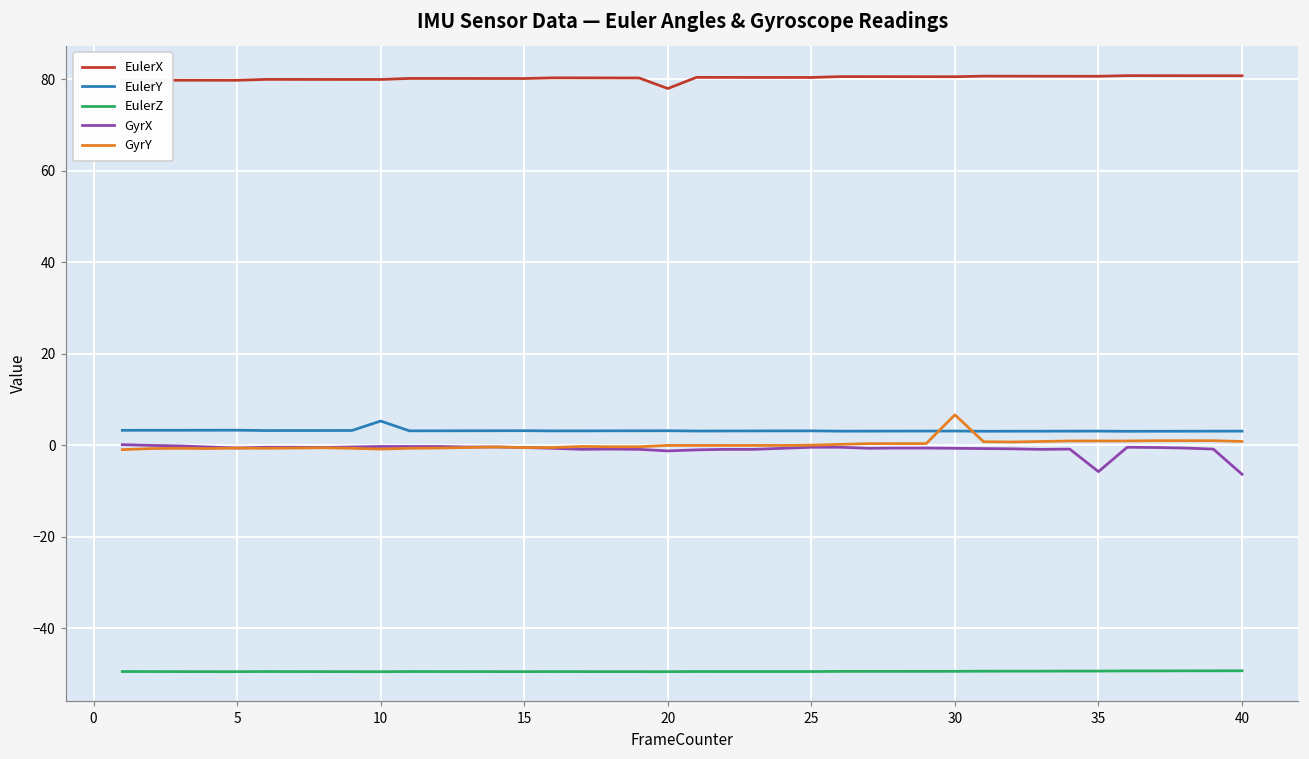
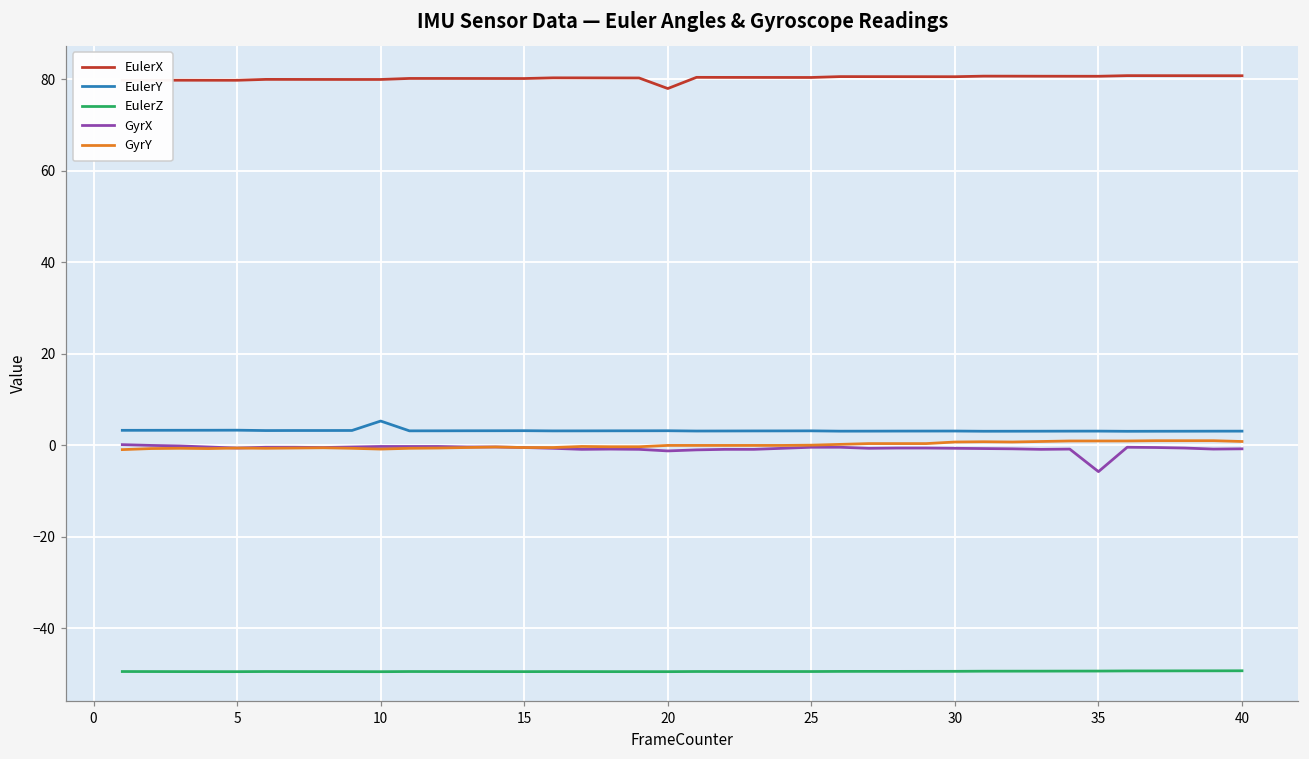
GyrY, 30: 7 -> 1
GyrX, 40: -6 -> -1
